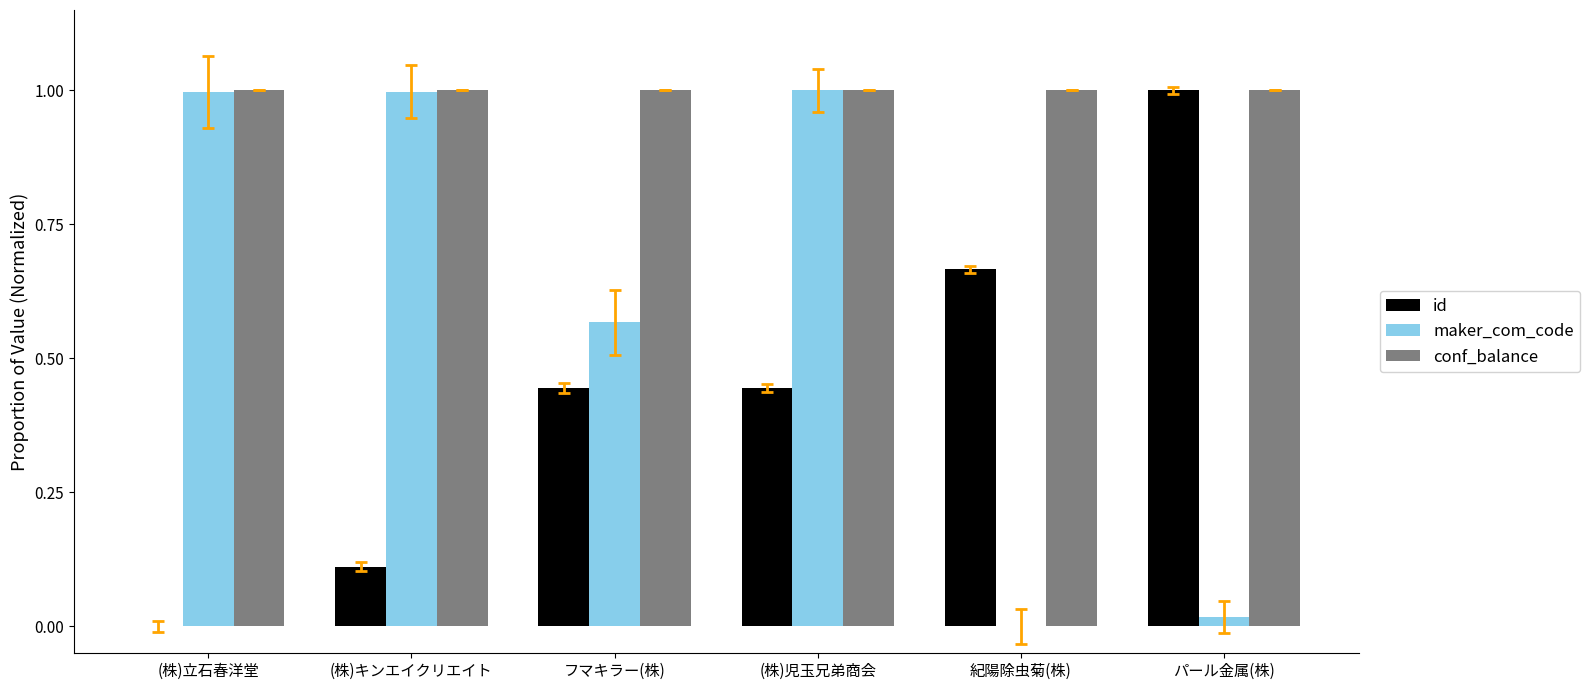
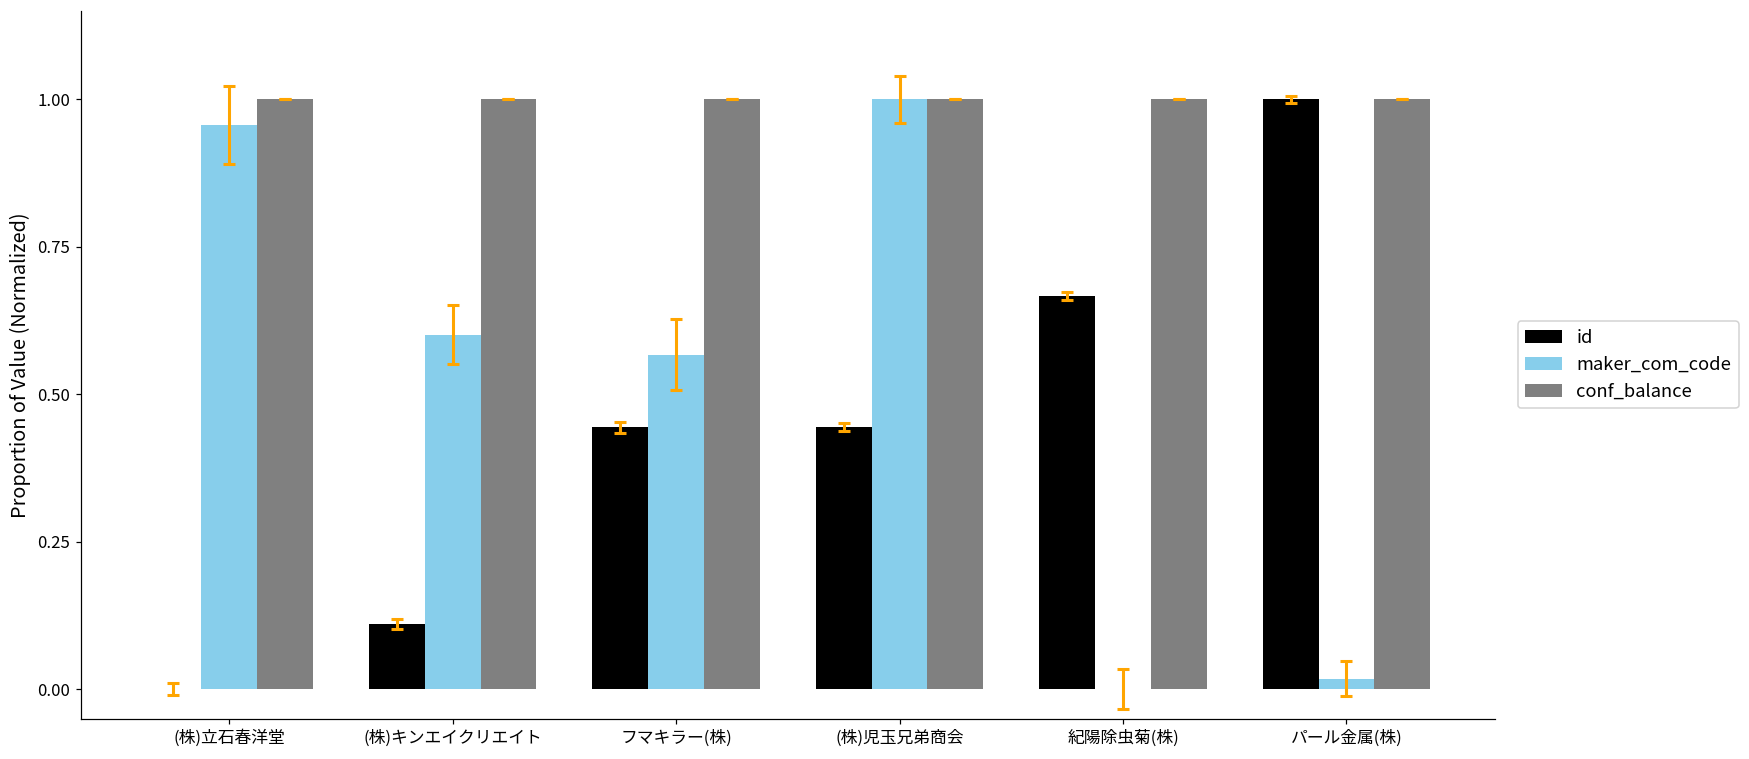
maker_com_code, (株)立石春洋堂: 1.00 -> 0.96
maker_com_code, (株)キンエイクリエイト: 1.00 -> 0.60
